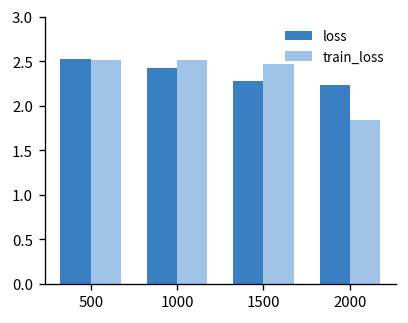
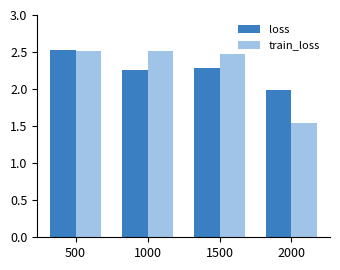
loss, 1000: 2.4 -> 2.3
loss, 2000: 2.2 -> 2.0
train_loss, 2000: 1.8 -> 1.5
